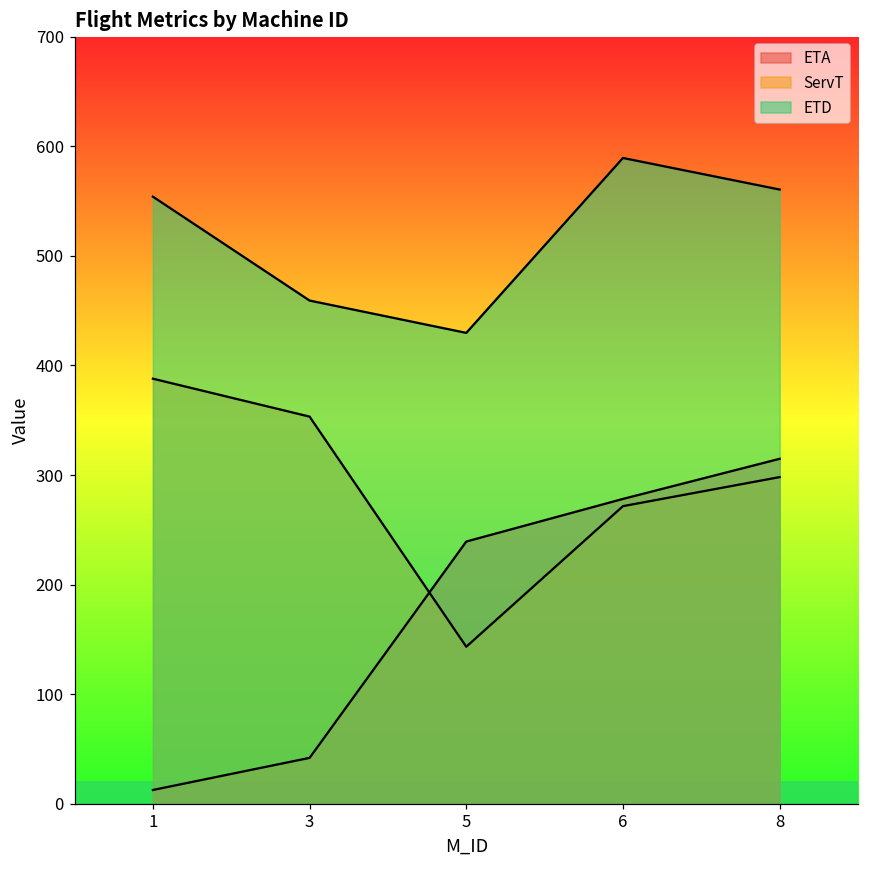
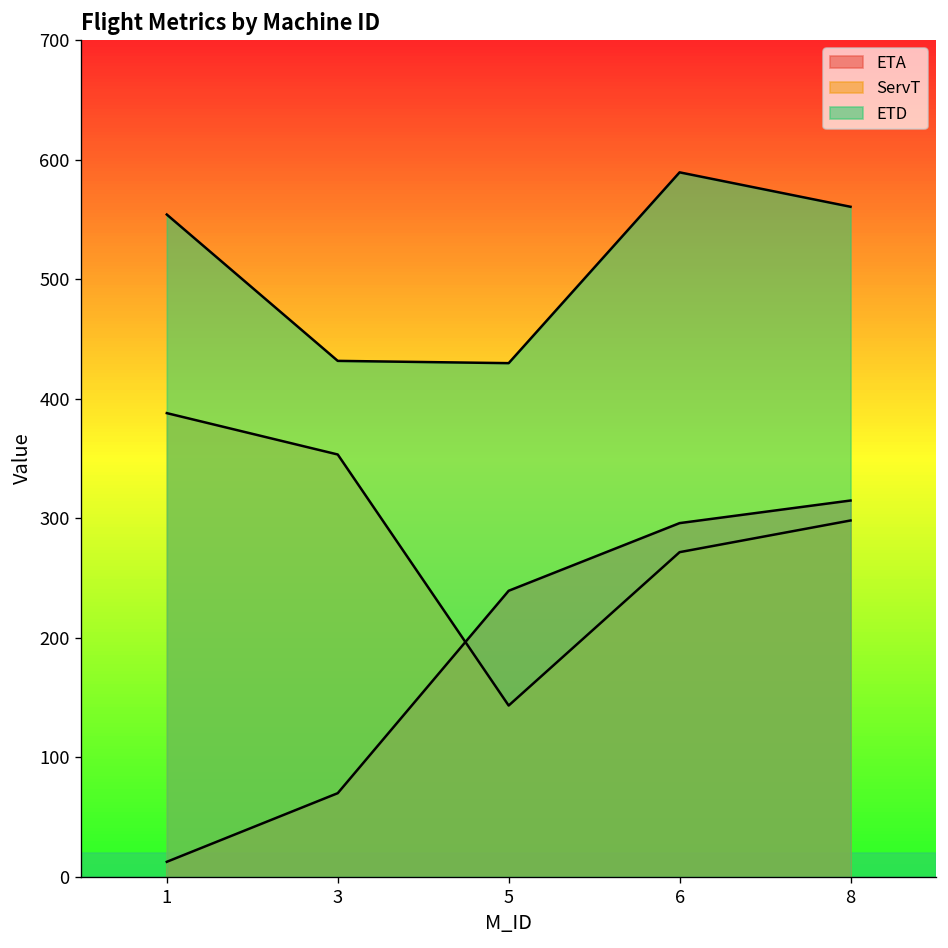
ETA, 3: 40 -> 70
ETD, 3: 460 -> 430
ETA, 6: 280 -> 300
